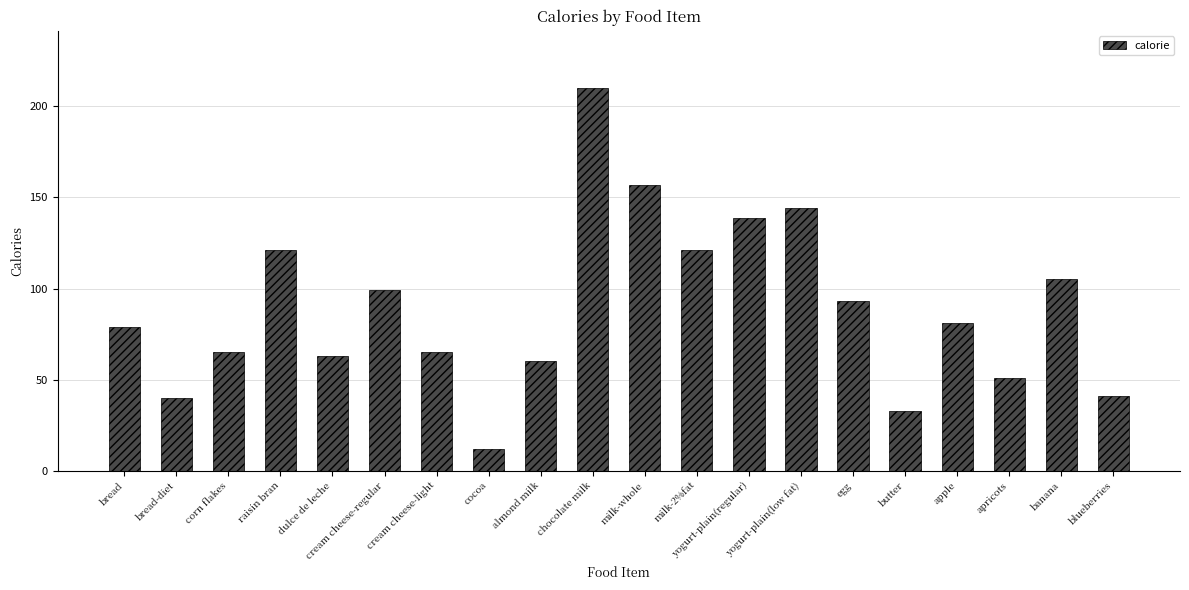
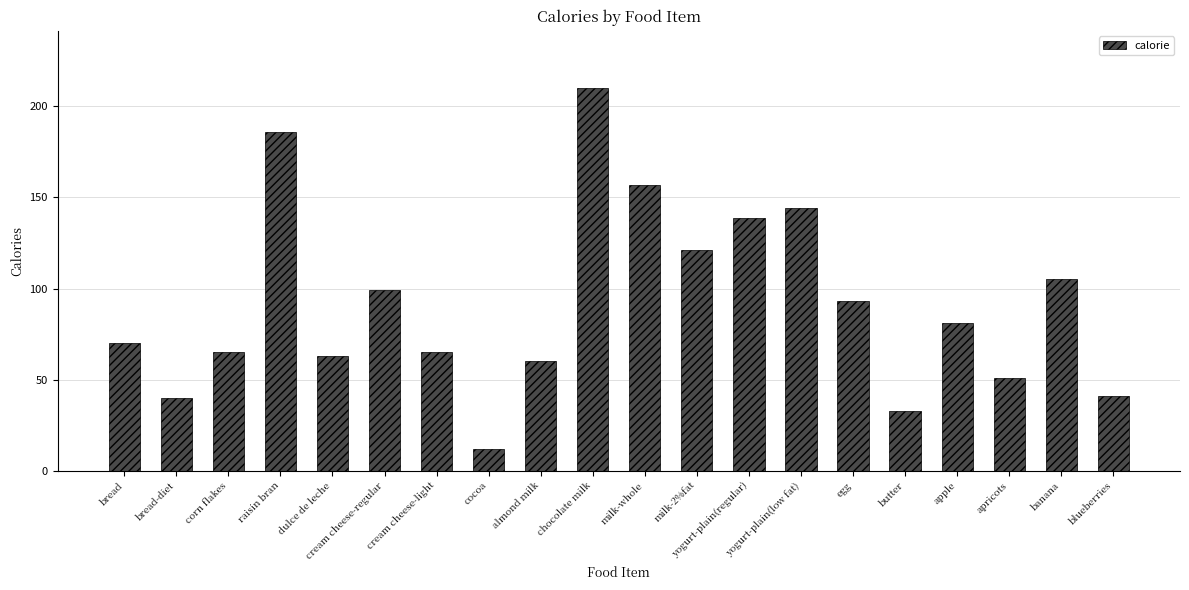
bread: 79 -> 70
raisin bran: 121 -> 186
